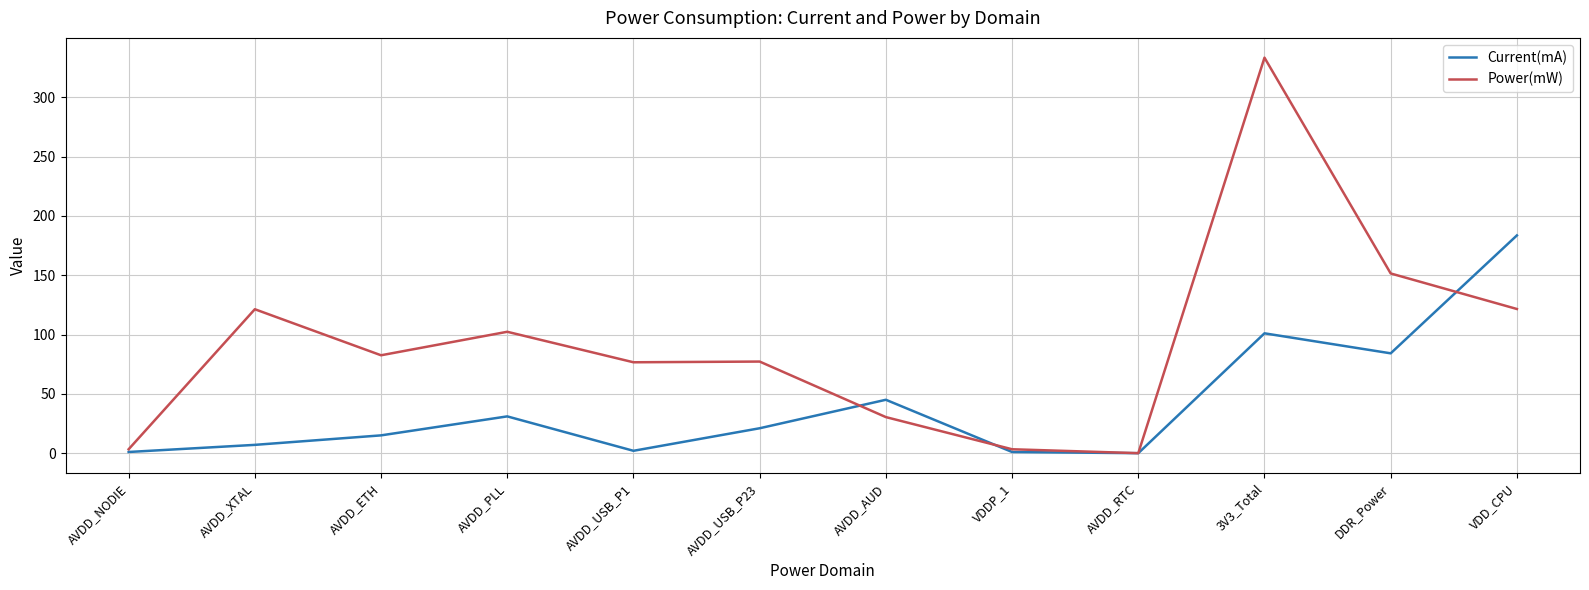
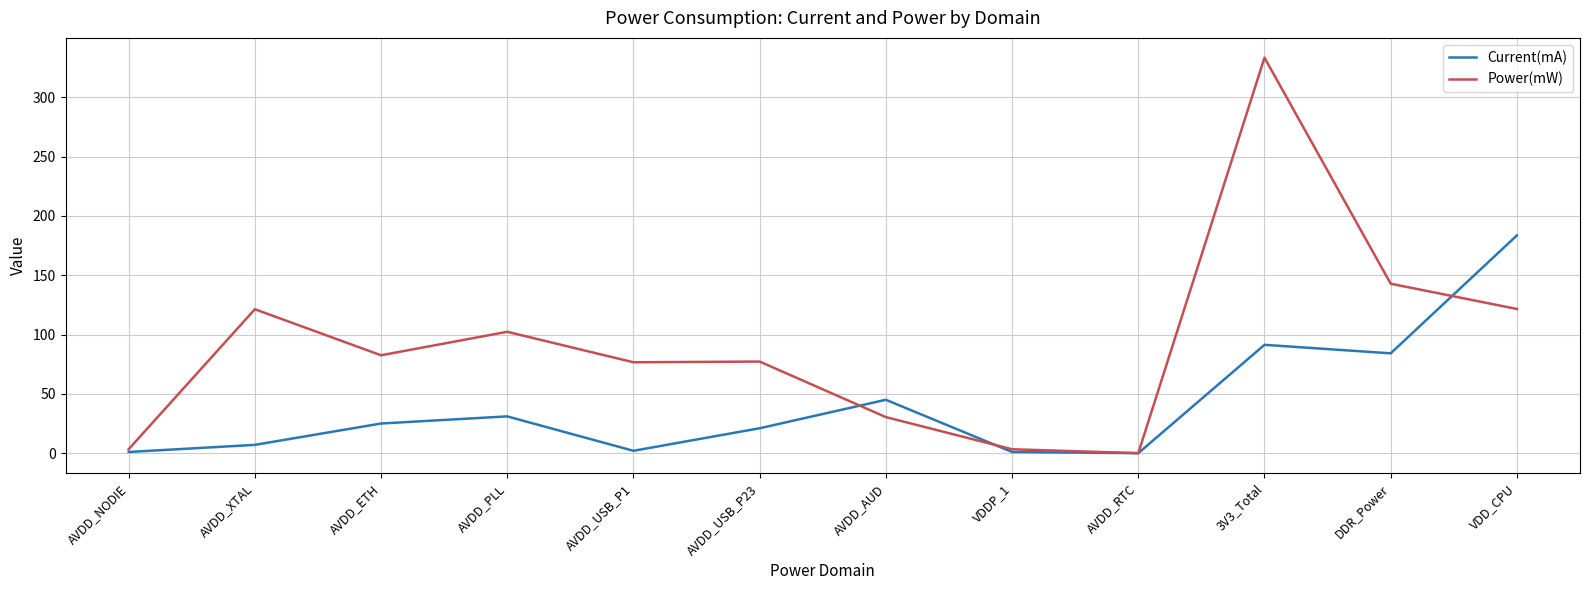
Current(mA), AVDD_ETH: 15 -> 25
Current(mA), 3V3_Total: 101 -> 91
Power(mW), DDR_Power: 151 -> 143
